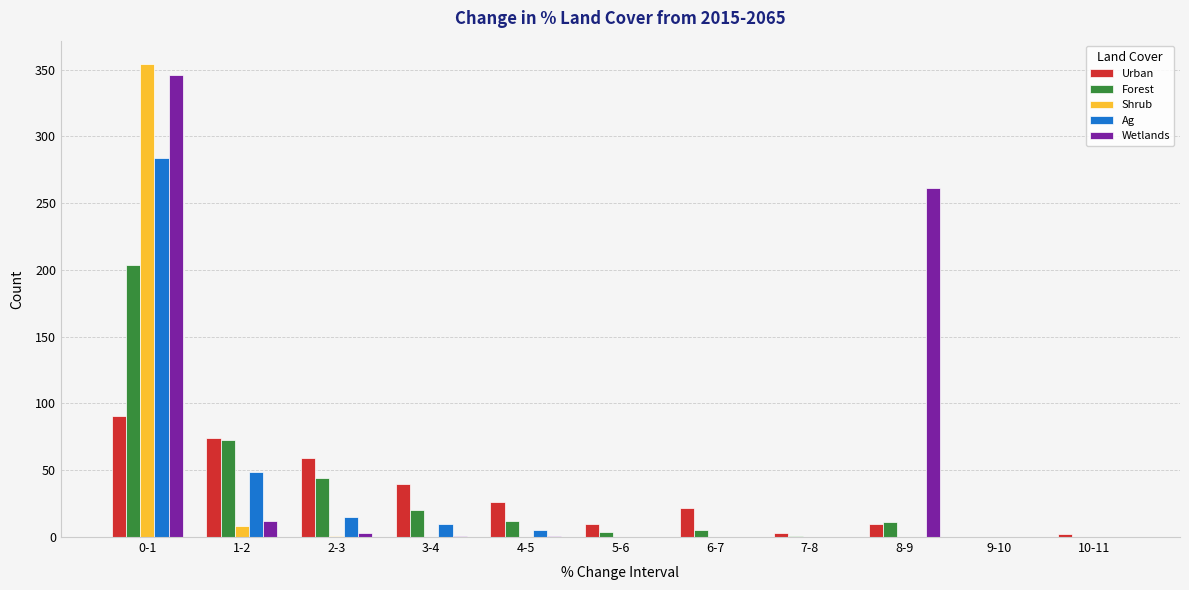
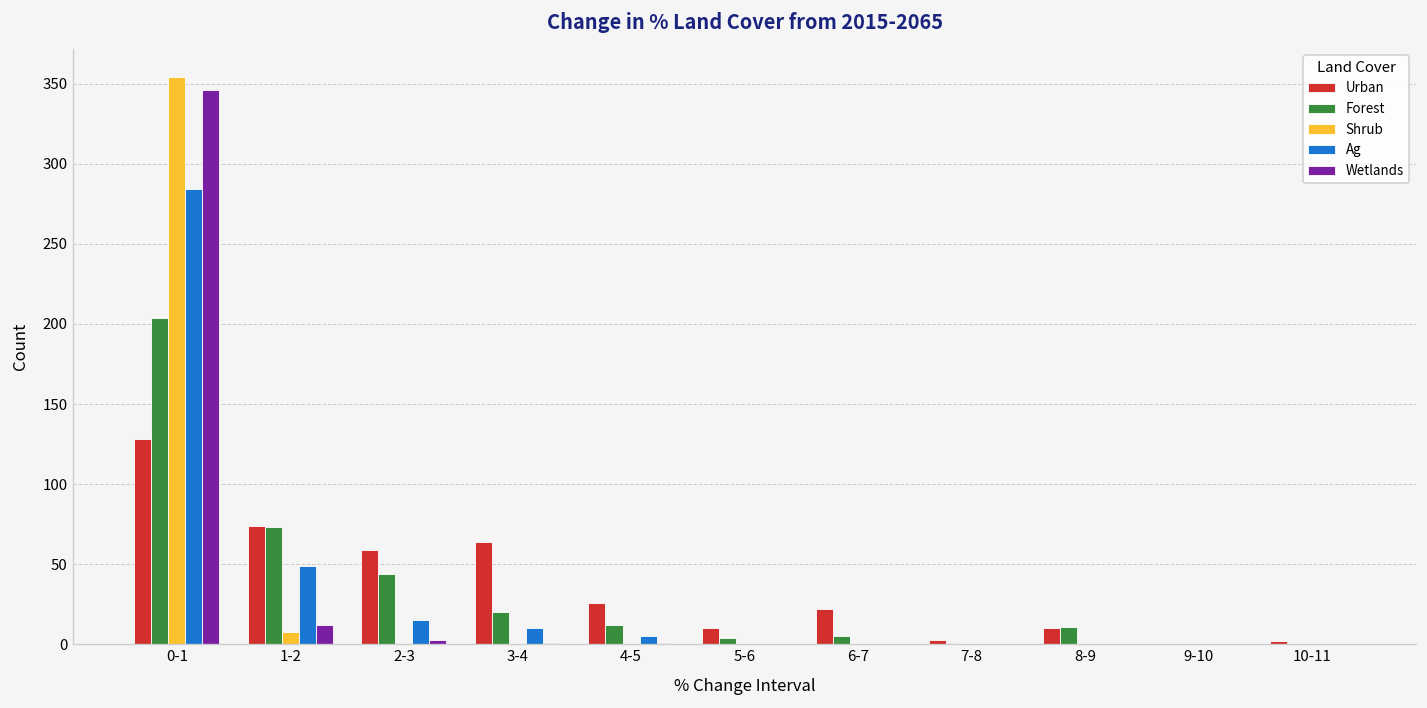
Urban, 0-1: 91 -> 128
Urban, 3-4: 40 -> 64
Wetlands, 8-9: 261 -> 0
